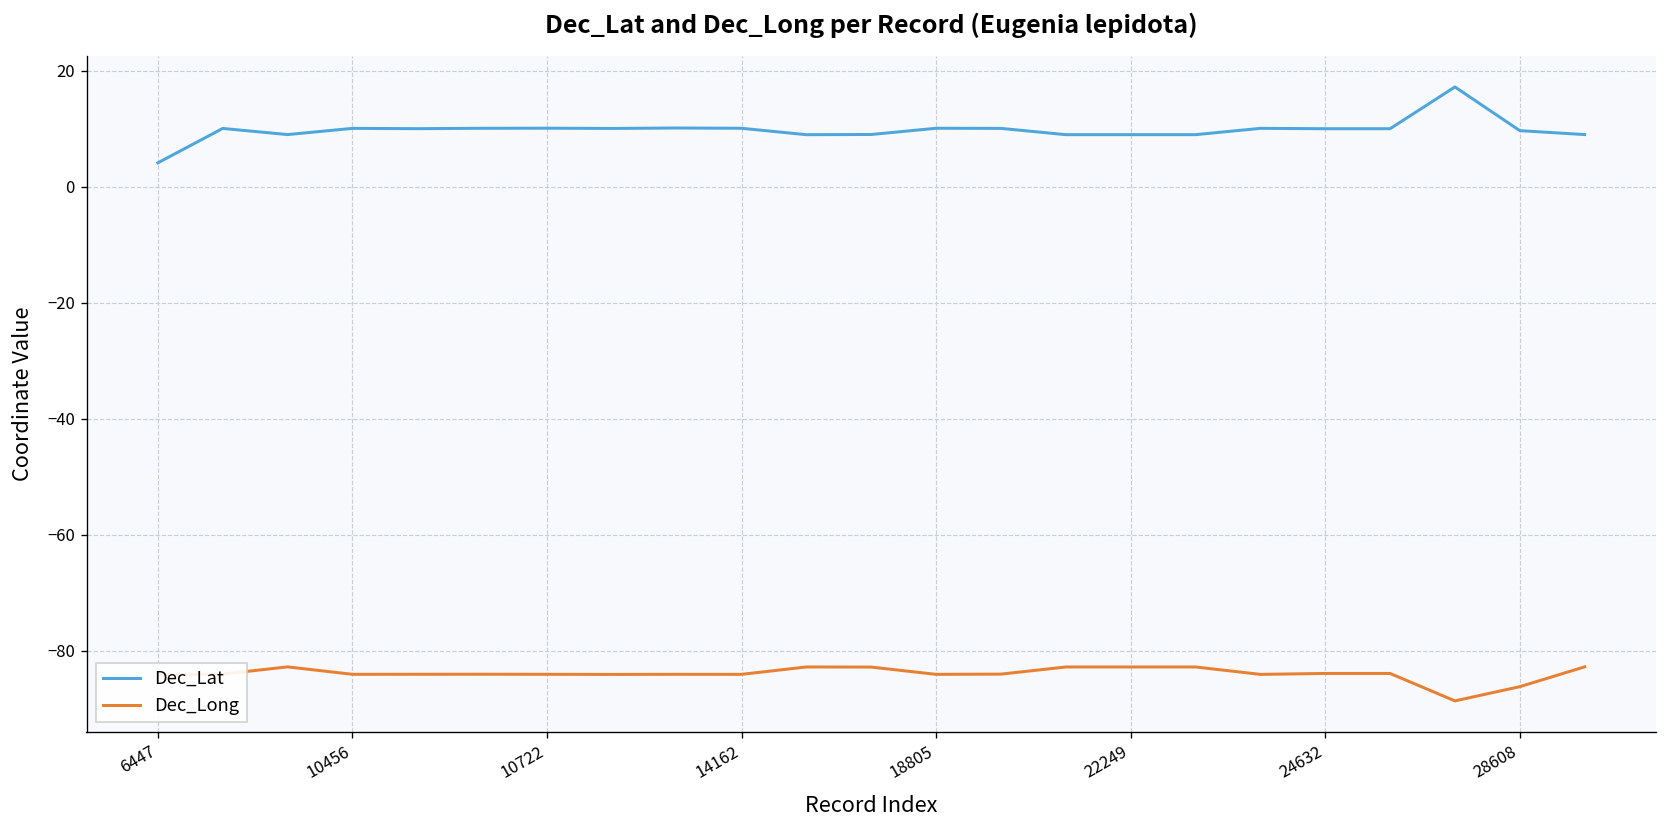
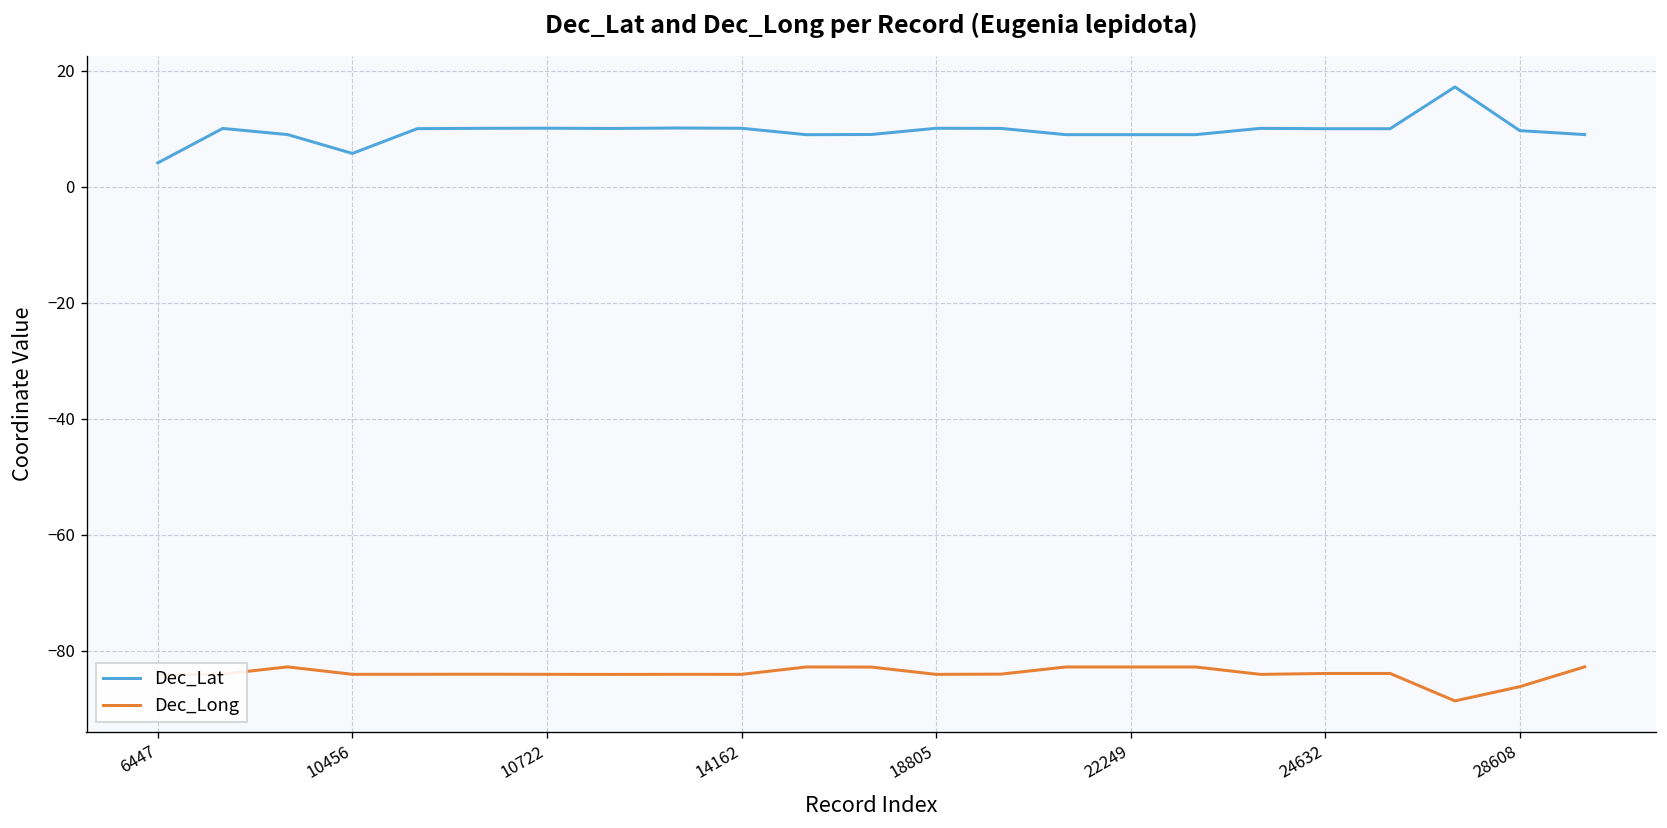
Dec_Lat, 10456: 10 -> 6
